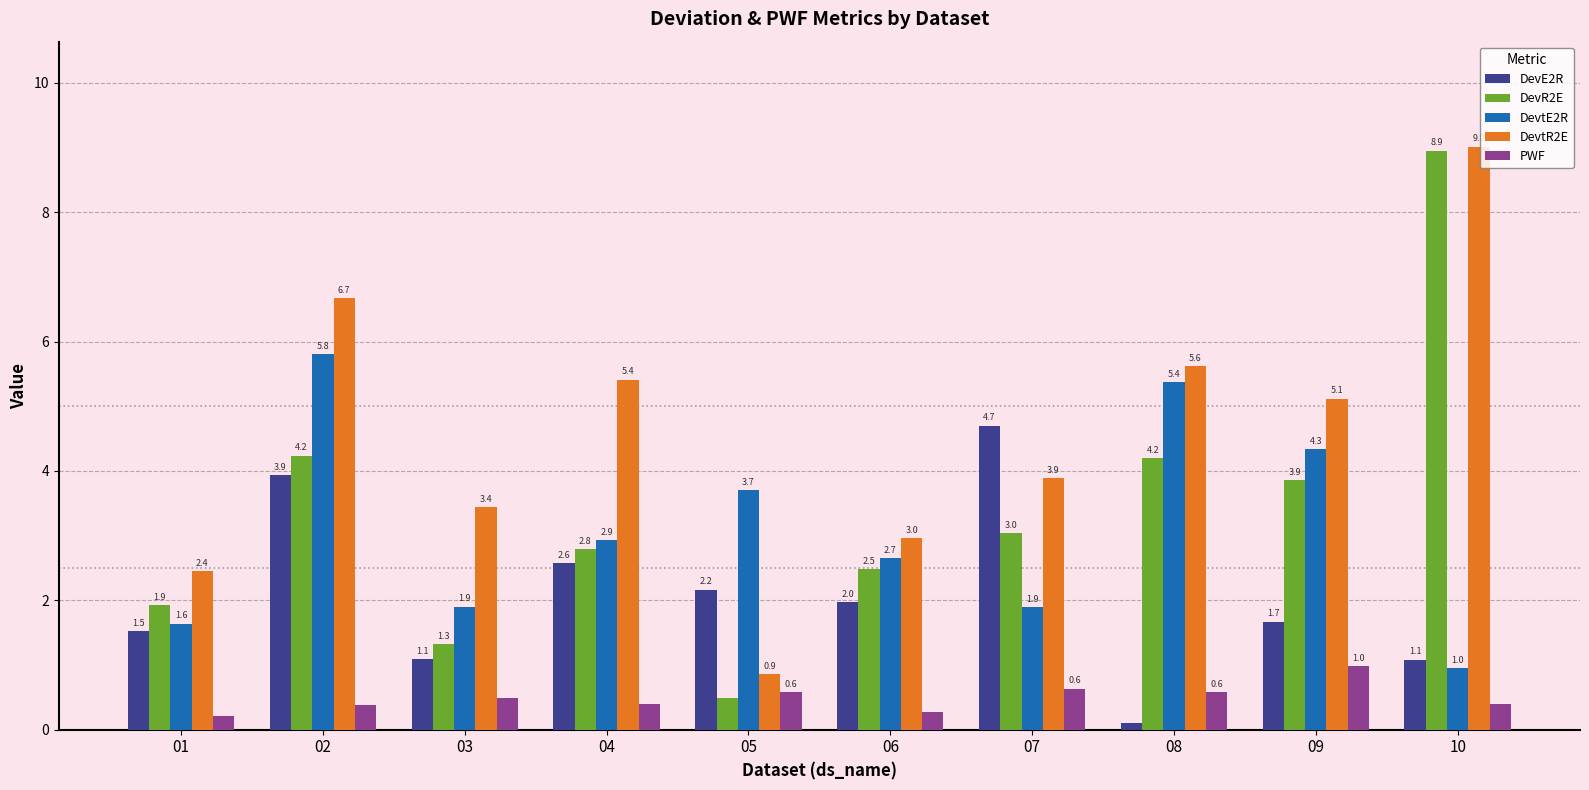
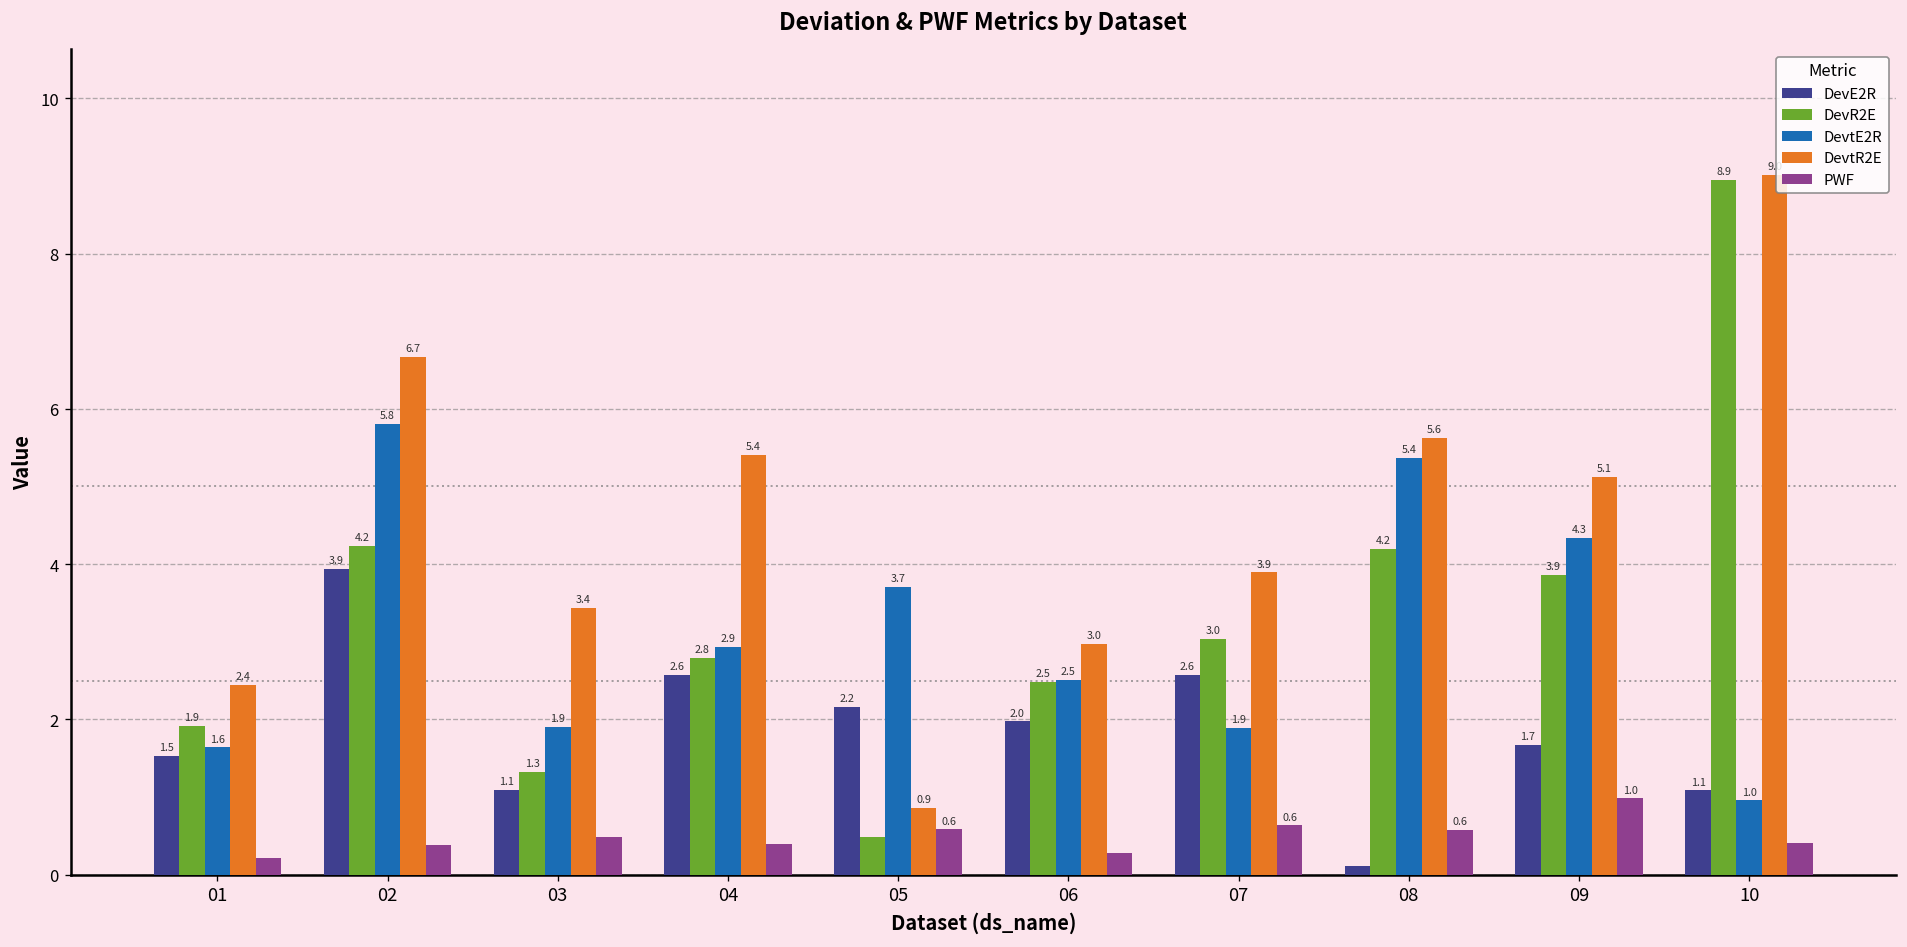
DevtE2R, 06: 2.7 -> 2.5
DevE2R, 07: 4.7 -> 2.6
